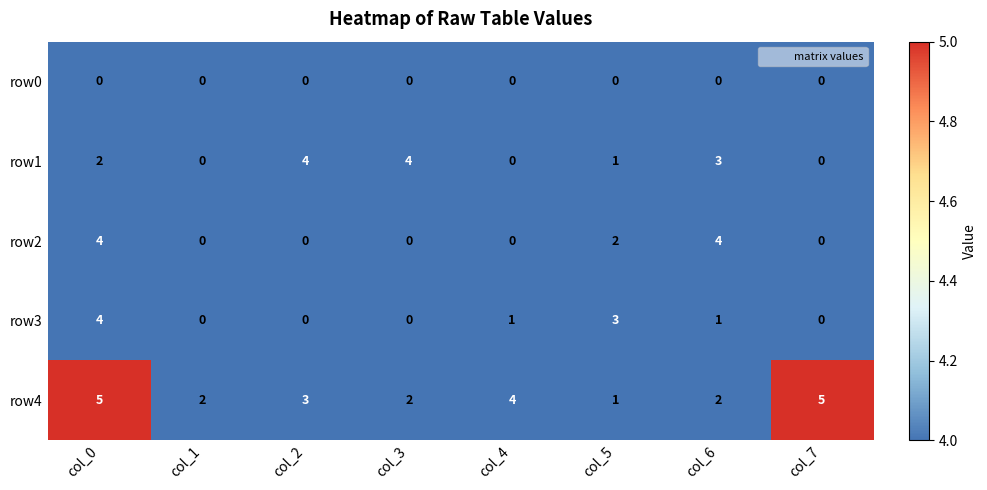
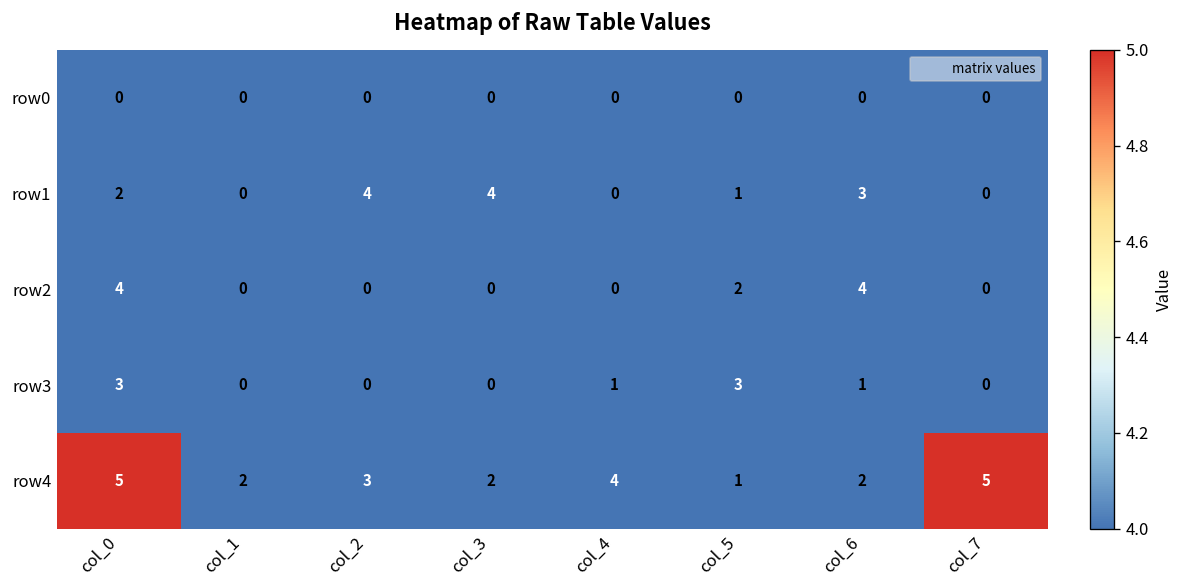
row3, col_0: 4 -> 3
